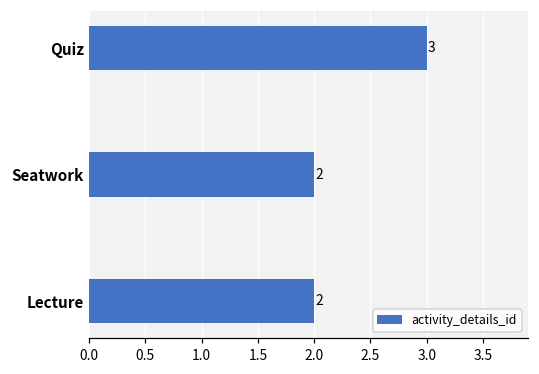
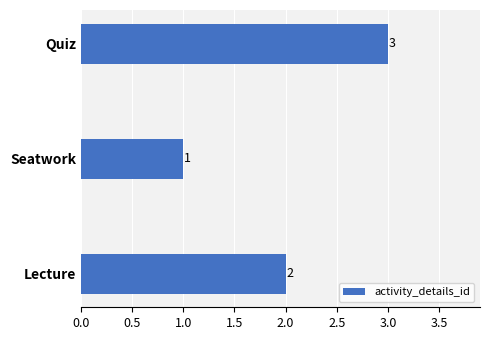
Seatwork: 2 -> 1
